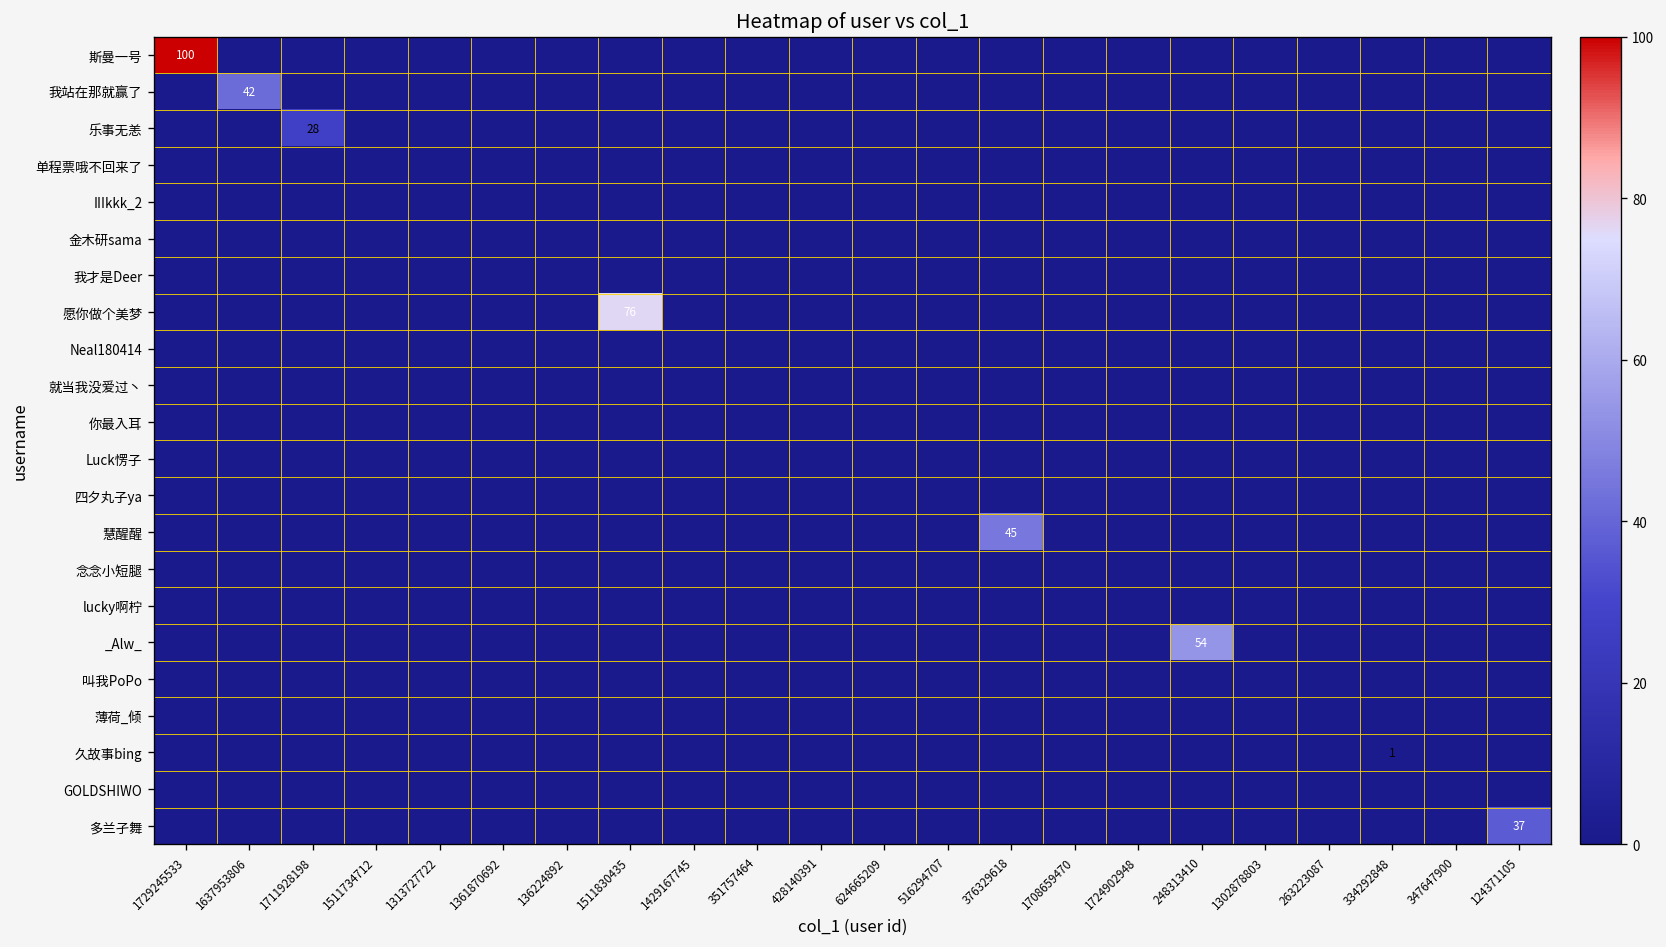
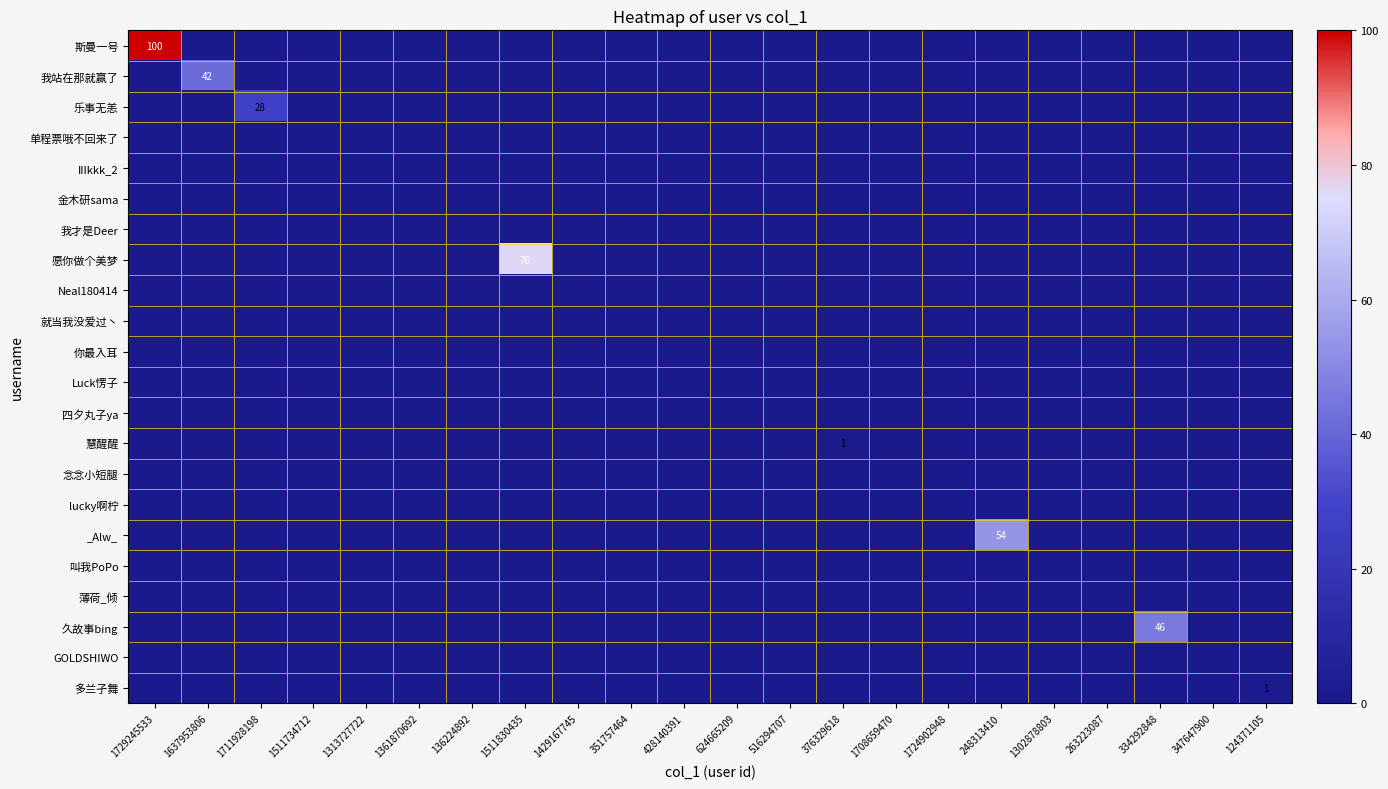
慧醒醒, 376329618: 45 -> 1
久故事bing, 334292848: 1 -> 46
多兰孑舞, 124371105: 37 -> 1
